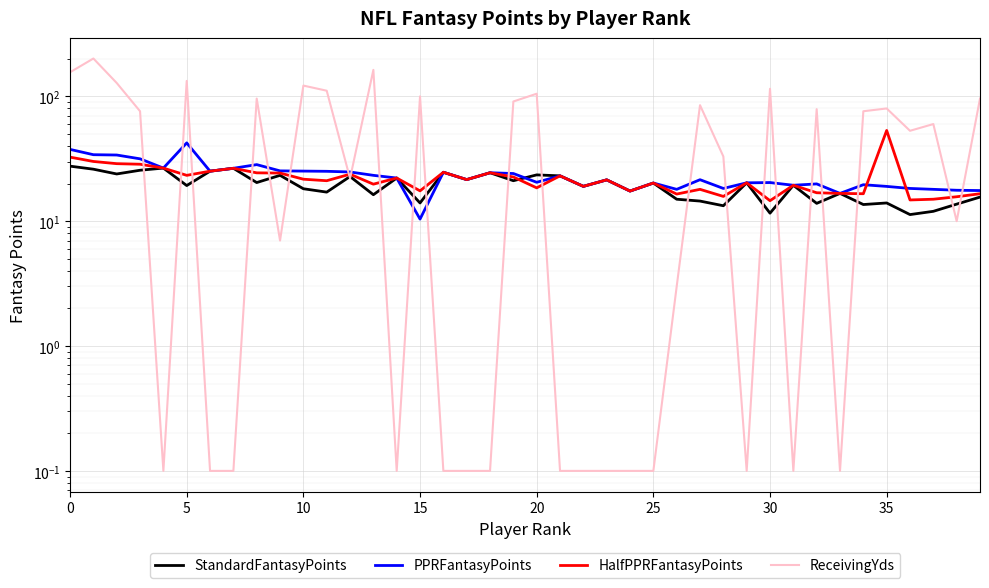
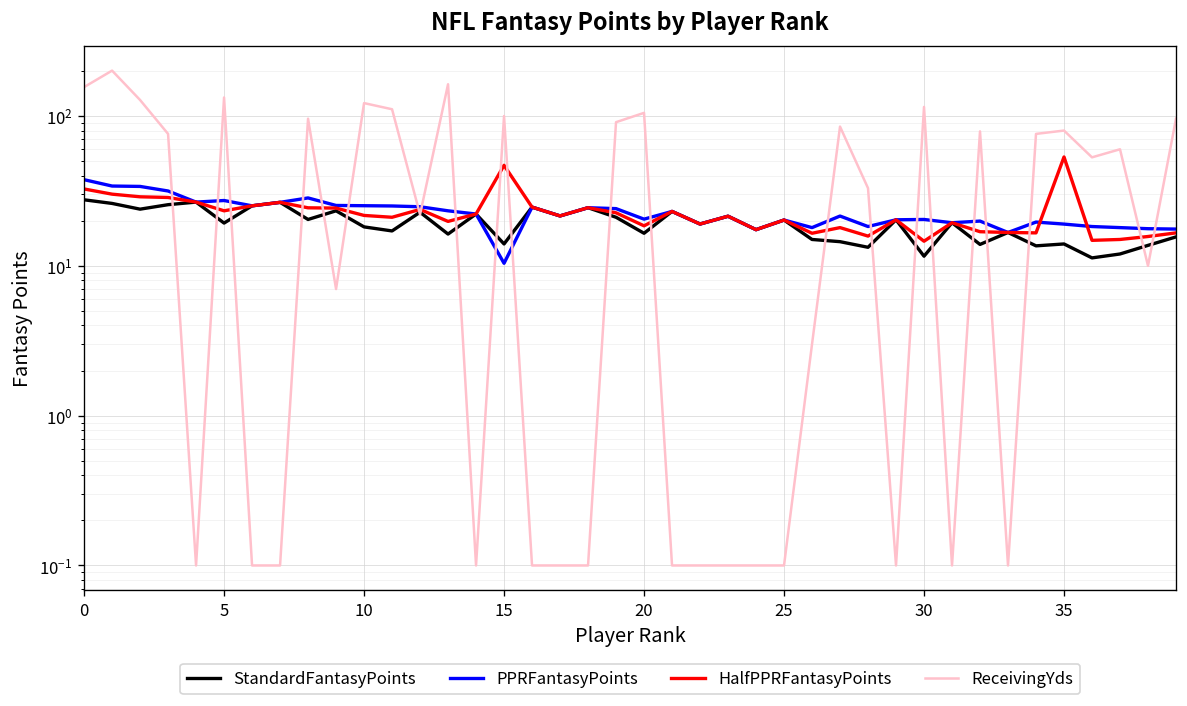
PPRFantasyPoints, 5: 42 -> 27
HalfPPRFantasyPoints, 15: 18 -> 47
StandardFantasyPoints, 20: 24 -> 17
